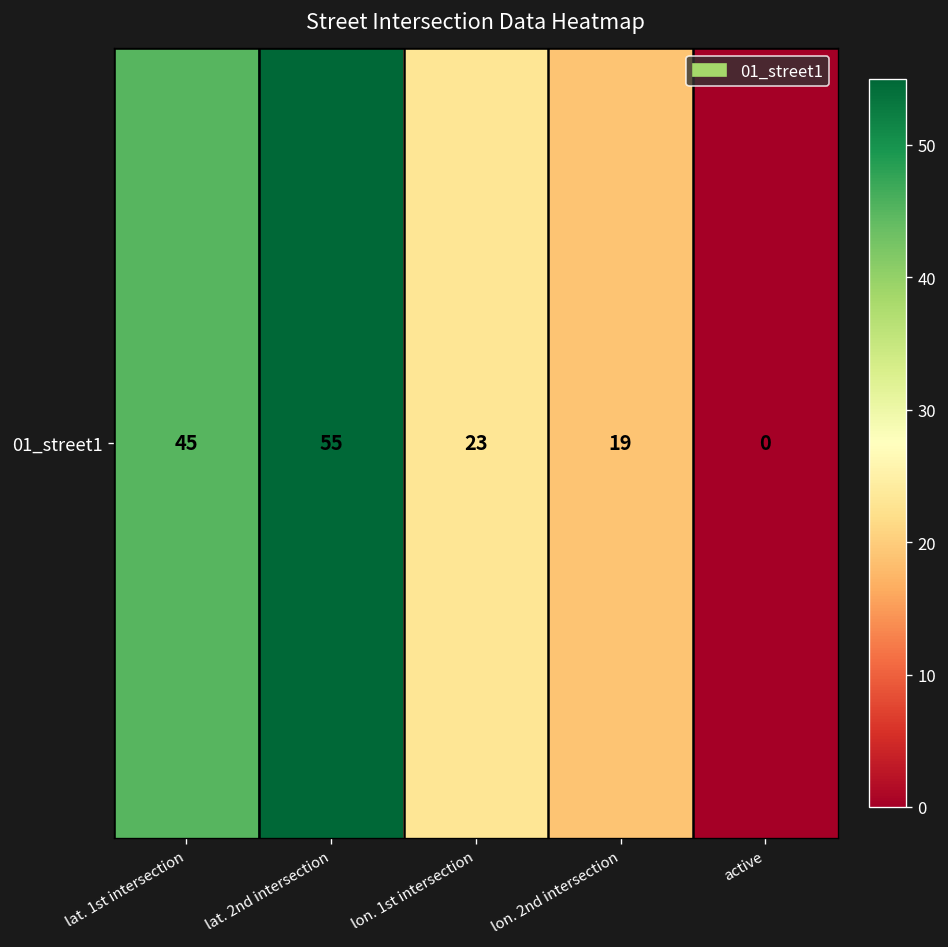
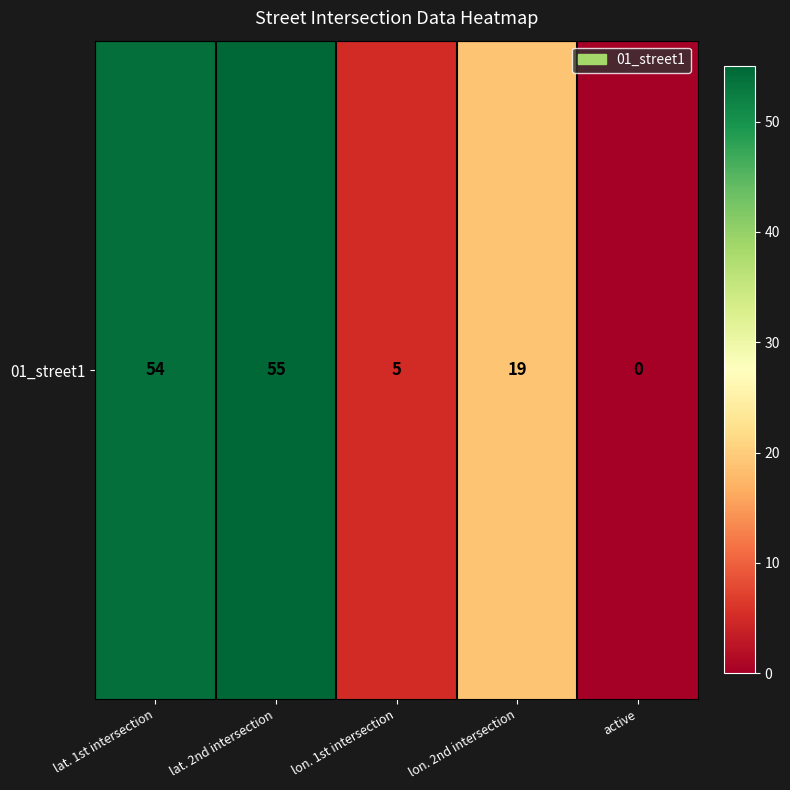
01_street1, lat. 1st intersection: 45 -> 54
01_street1, lon. 1st intersection: 23 -> 5
